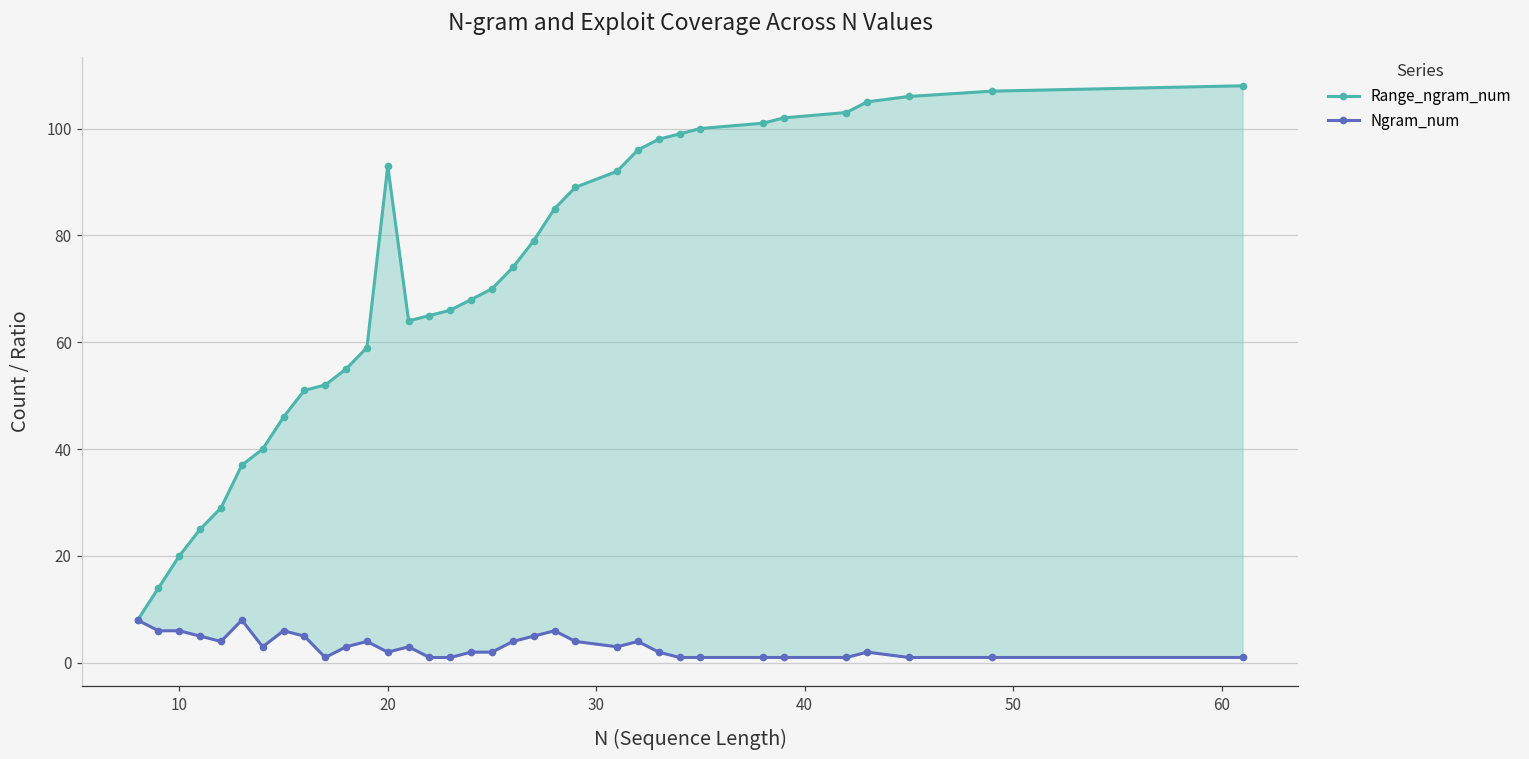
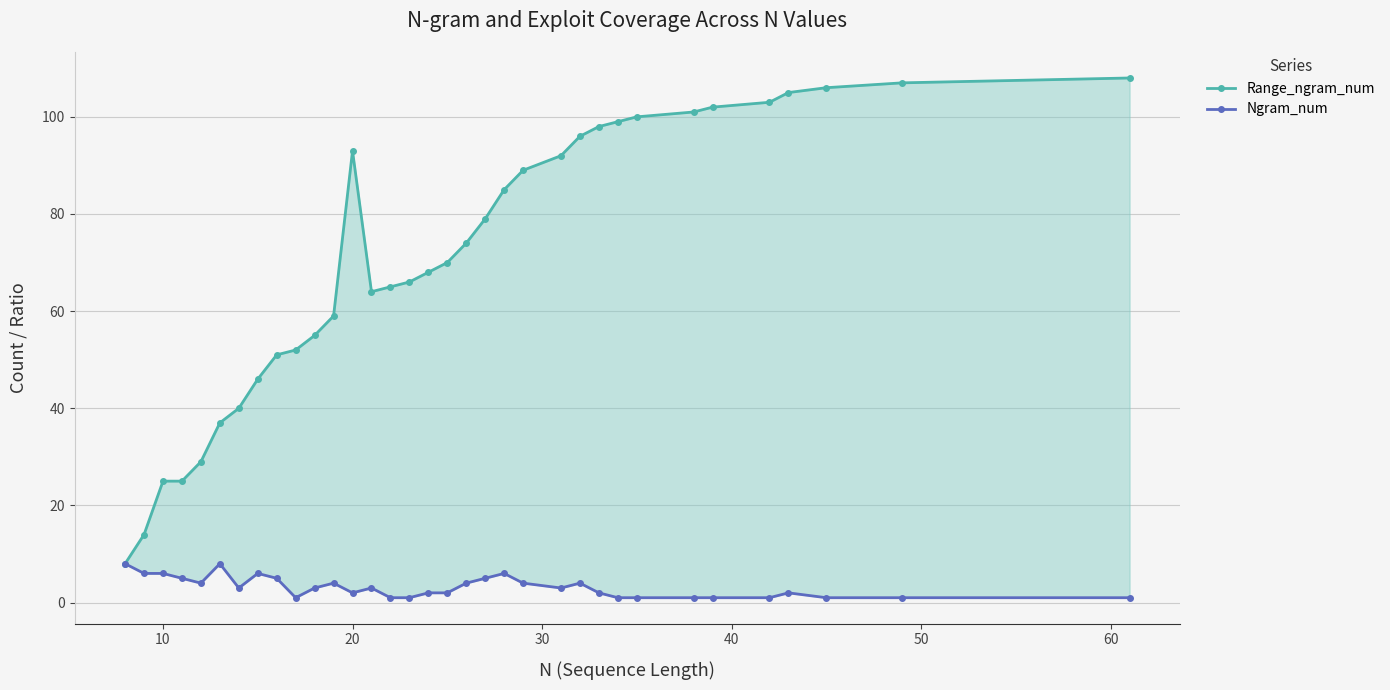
Range_ngram_num, 10: 20 -> 25
